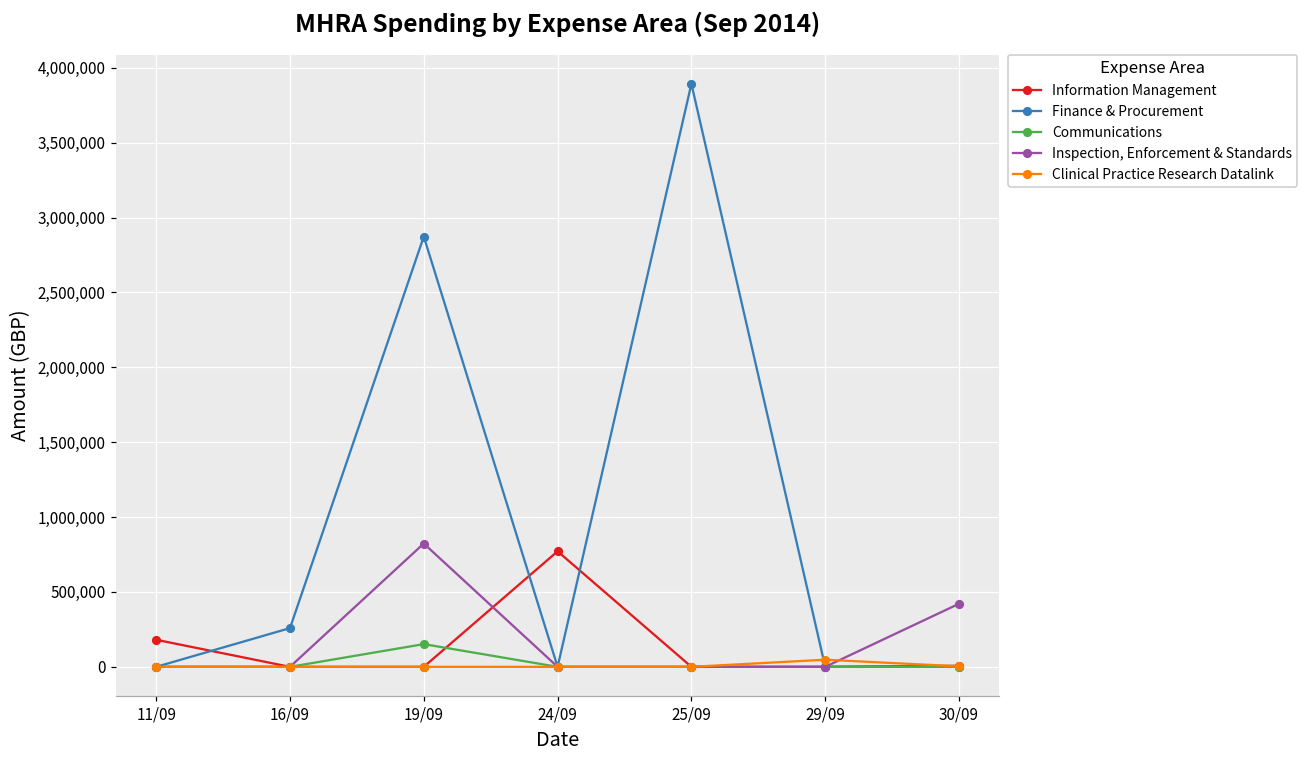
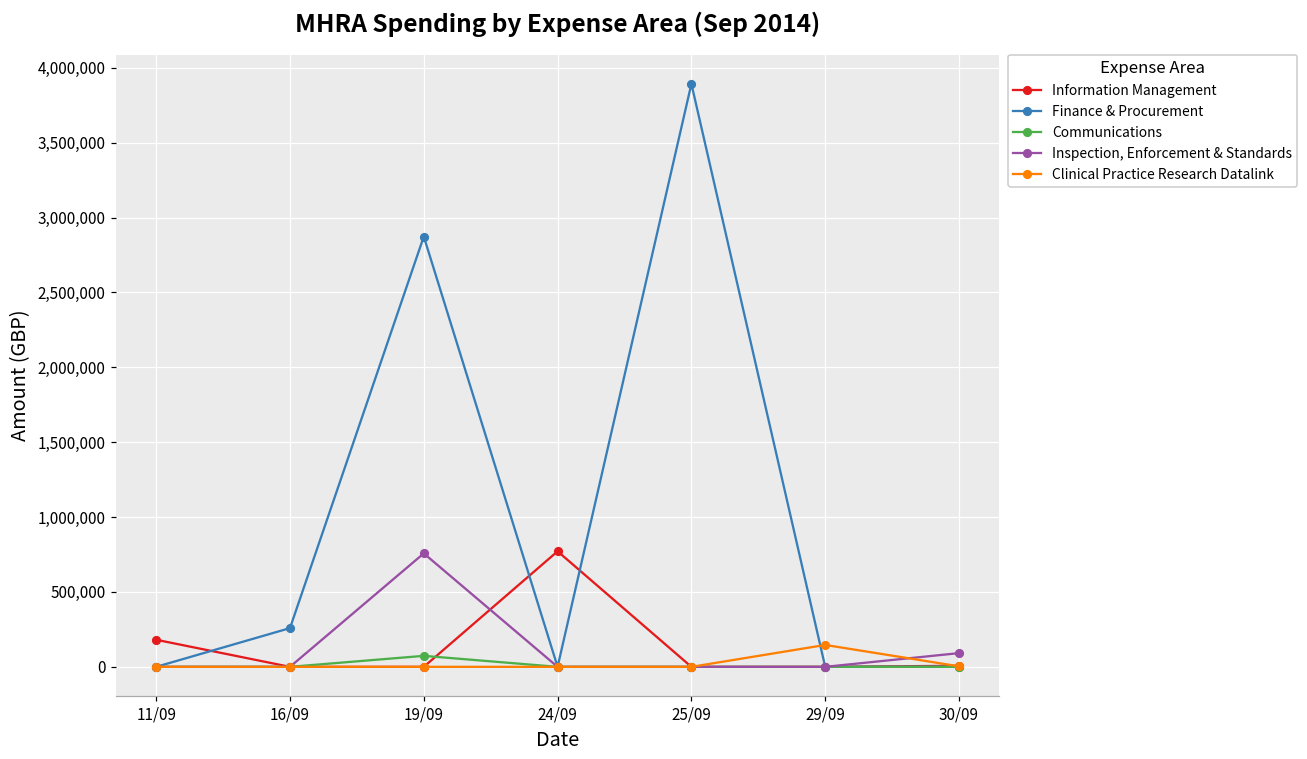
Communications, 19/09: 150,000 -> 70,000
Inspection, Enforcement & Standards, 19/09: 820,000 -> 760,000
Clinical Practice Research Datalink, 29/09: 50,000 -> 150,000
Inspection, Enforcement & Standards, 30/09: 420,000 -> 90,000
